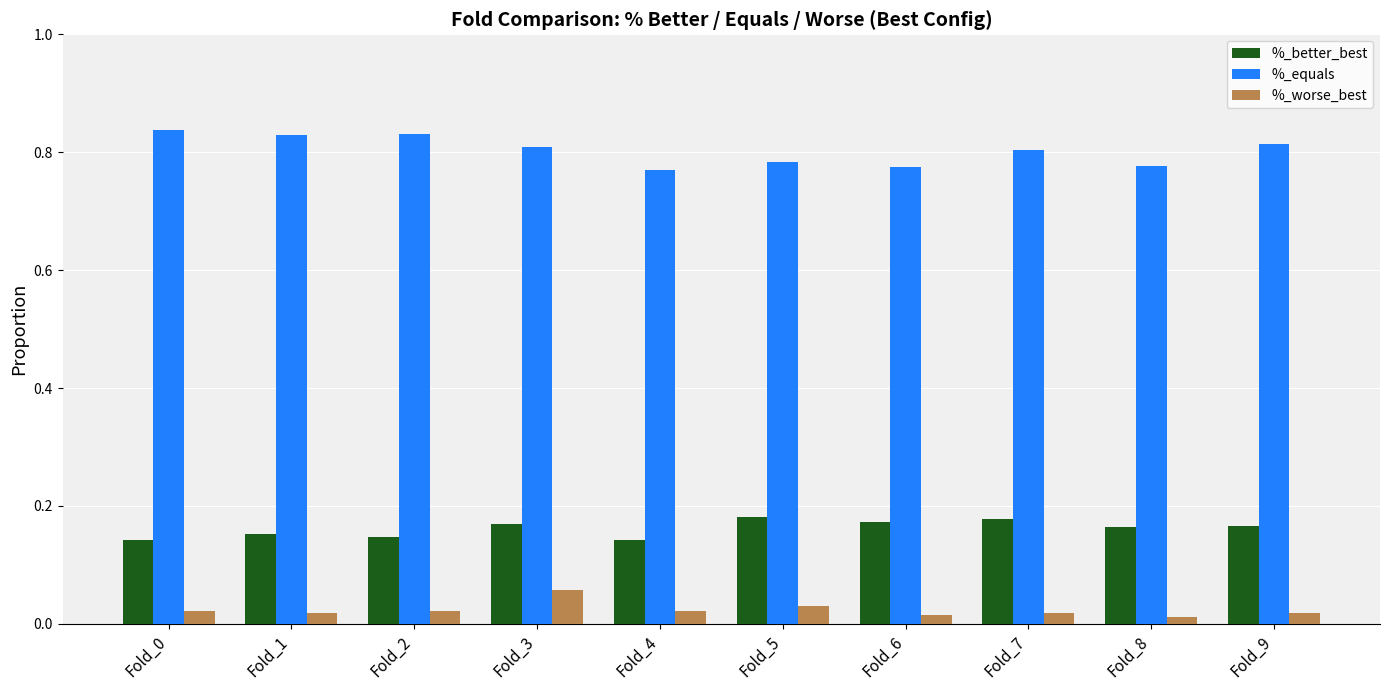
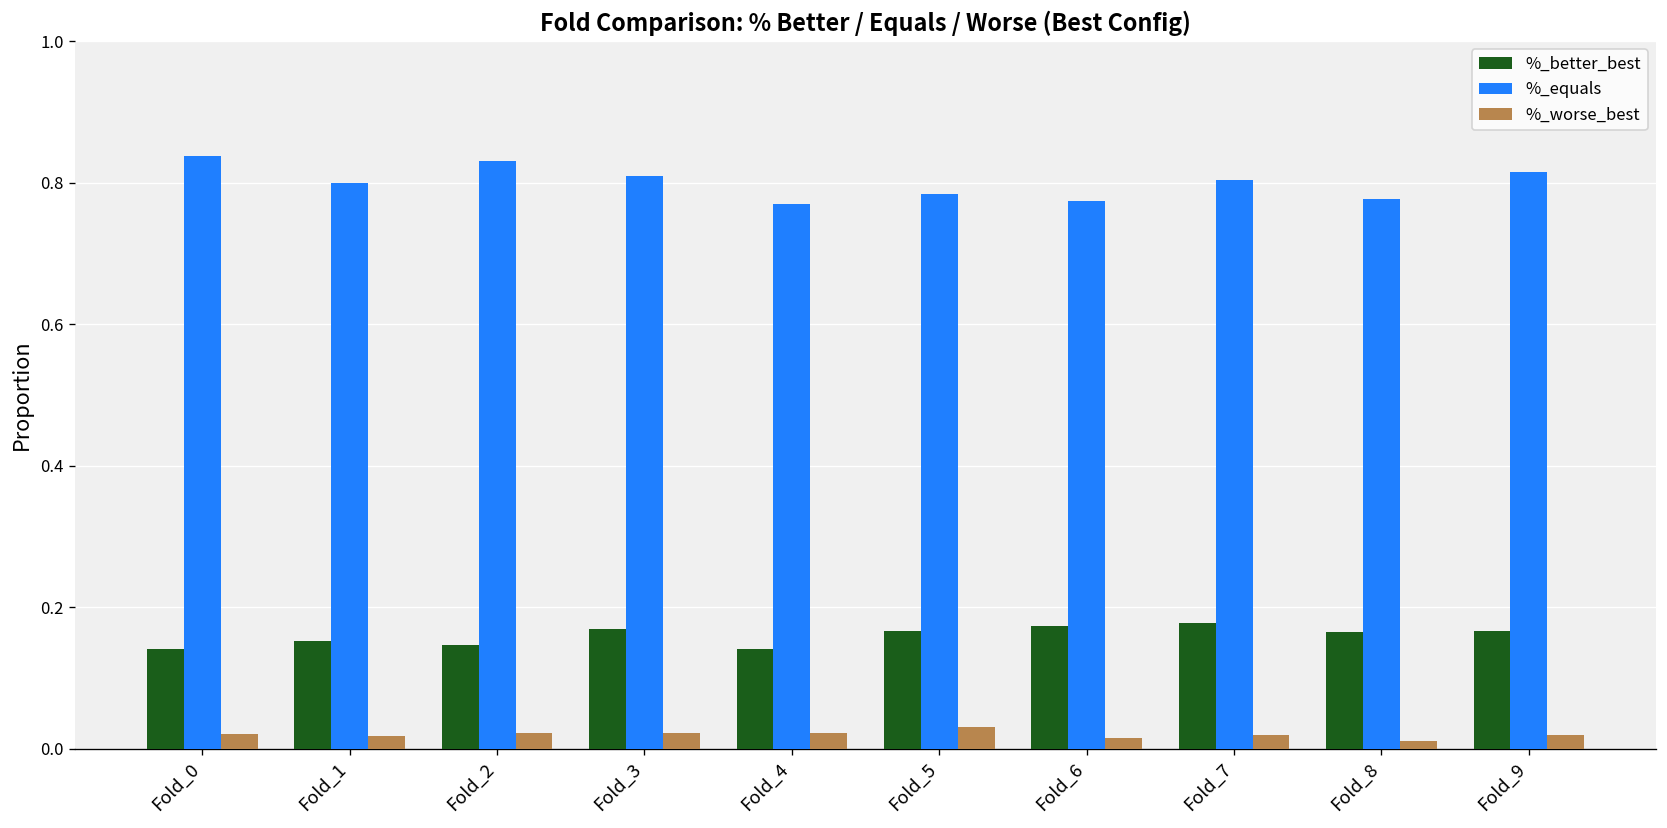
%_equals, Fold_1: 0.83 -> 0.80
%_worse_best, Fold_3: 0.06 -> 0.02
%_better_best, Fold_5: 0.18 -> 0.17
